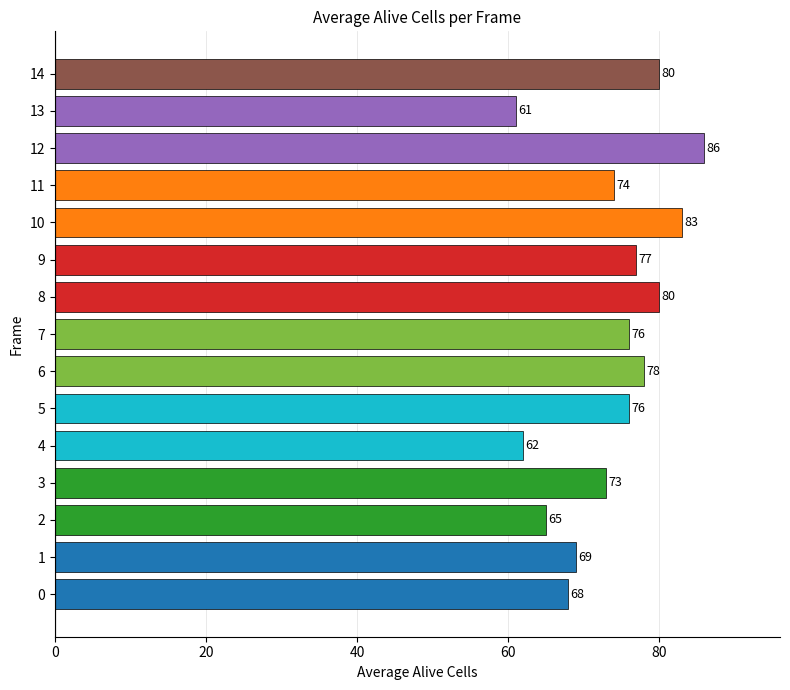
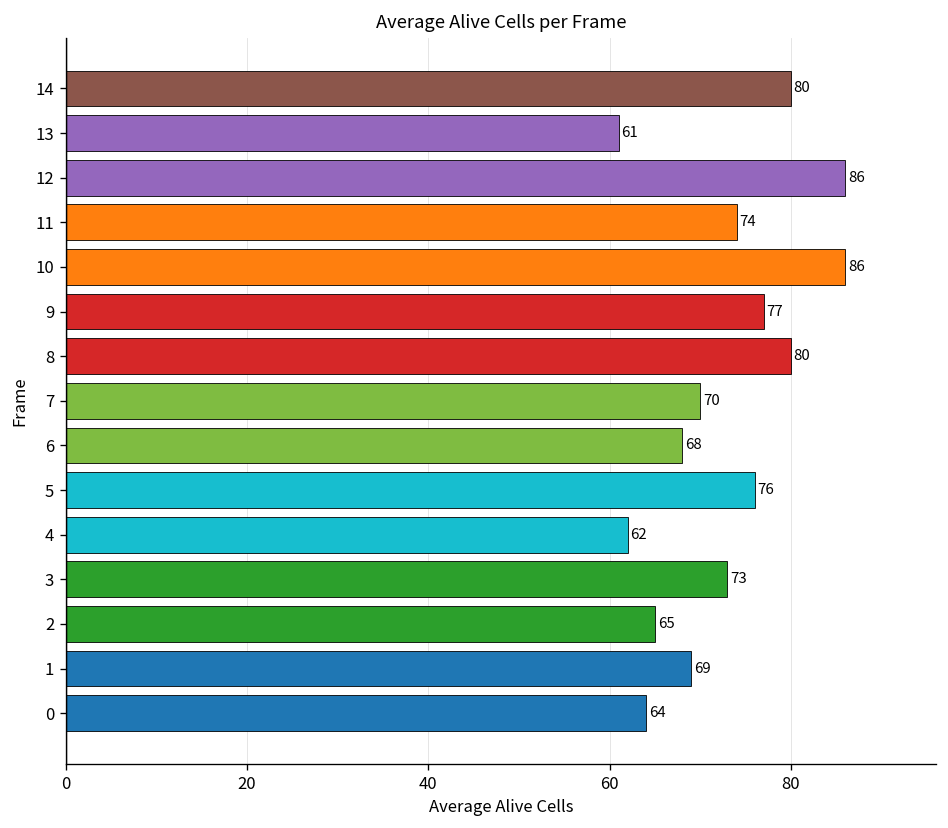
10: 83 -> 86
7: 76 -> 70
6: 78 -> 68
0: 68 -> 64
